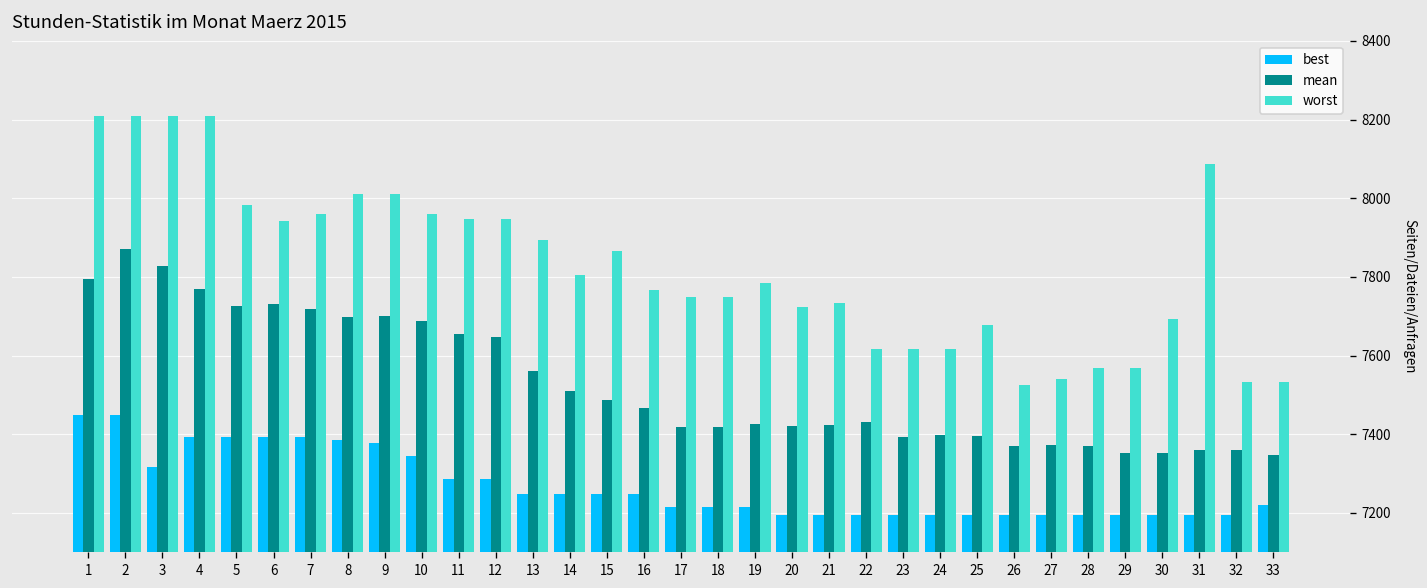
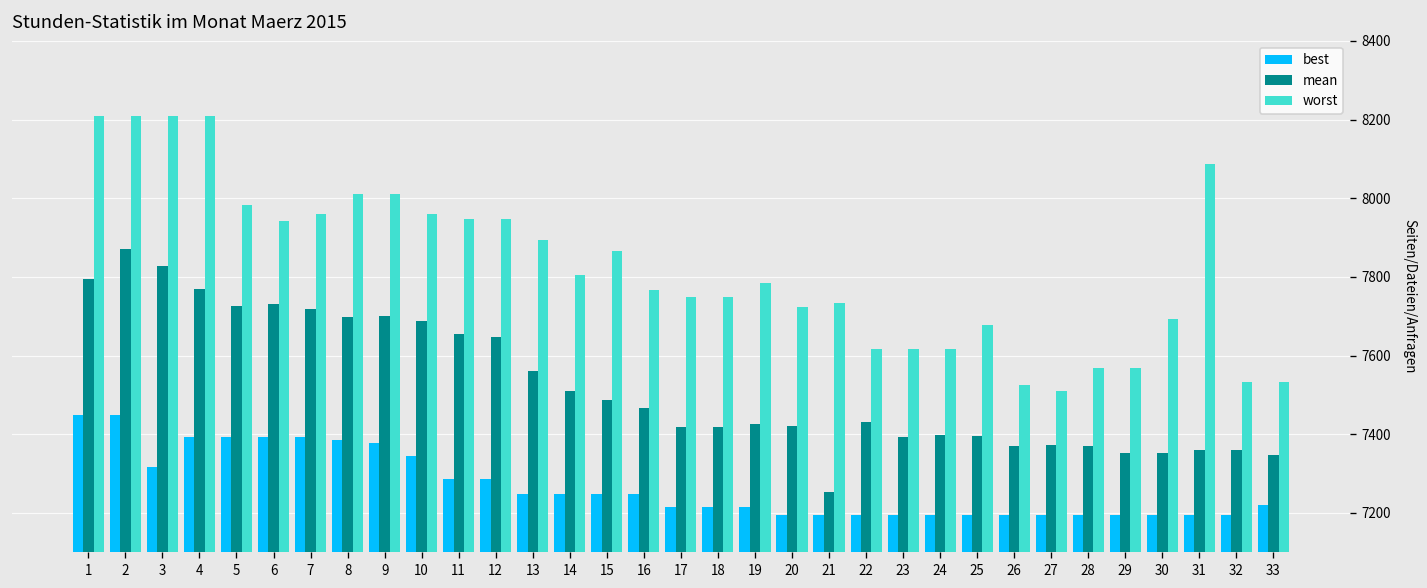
mean, 21: 7420 -> 7250
worst, 27: 7540 -> 7510
